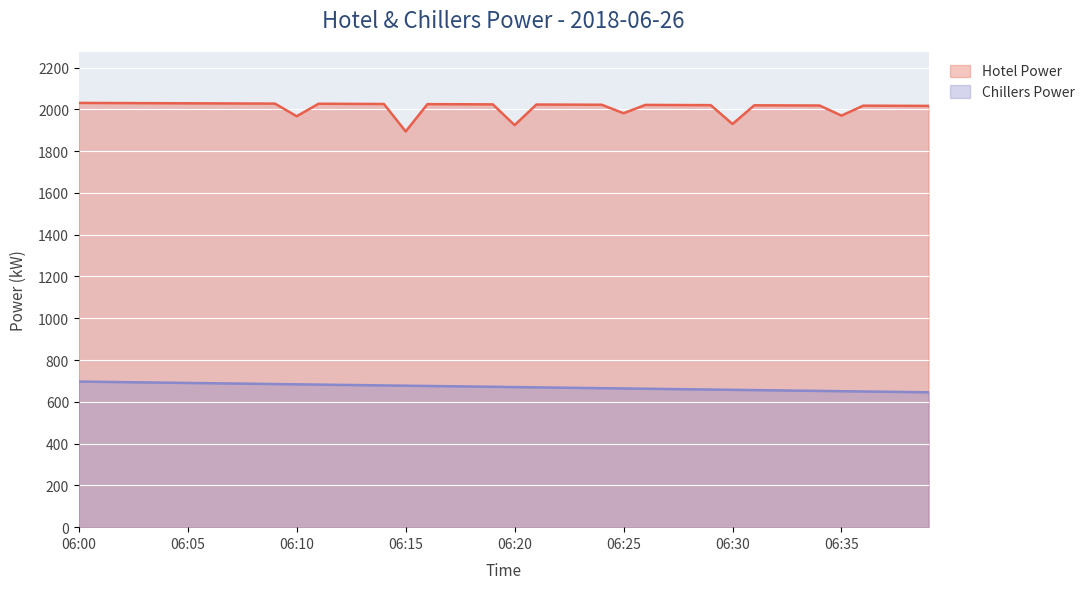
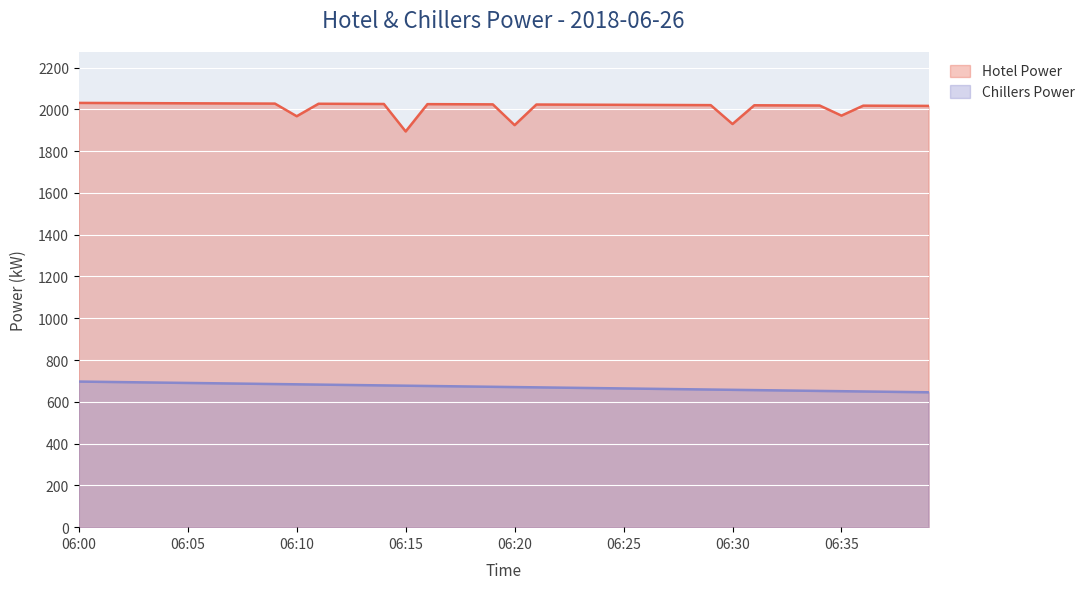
Hotel Power, 06:25: 1980 -> 2020
